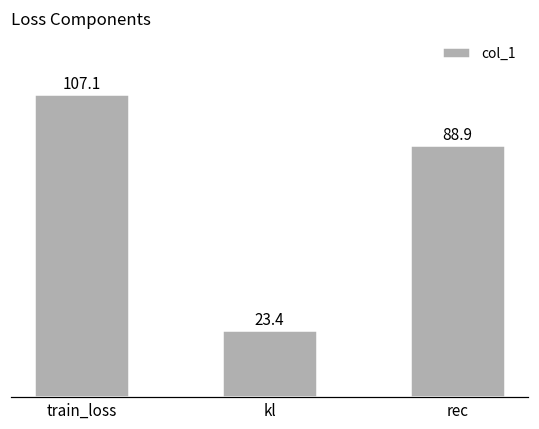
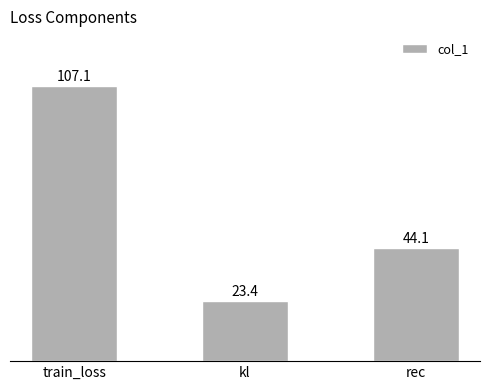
rec: 88.9 -> 44.1
